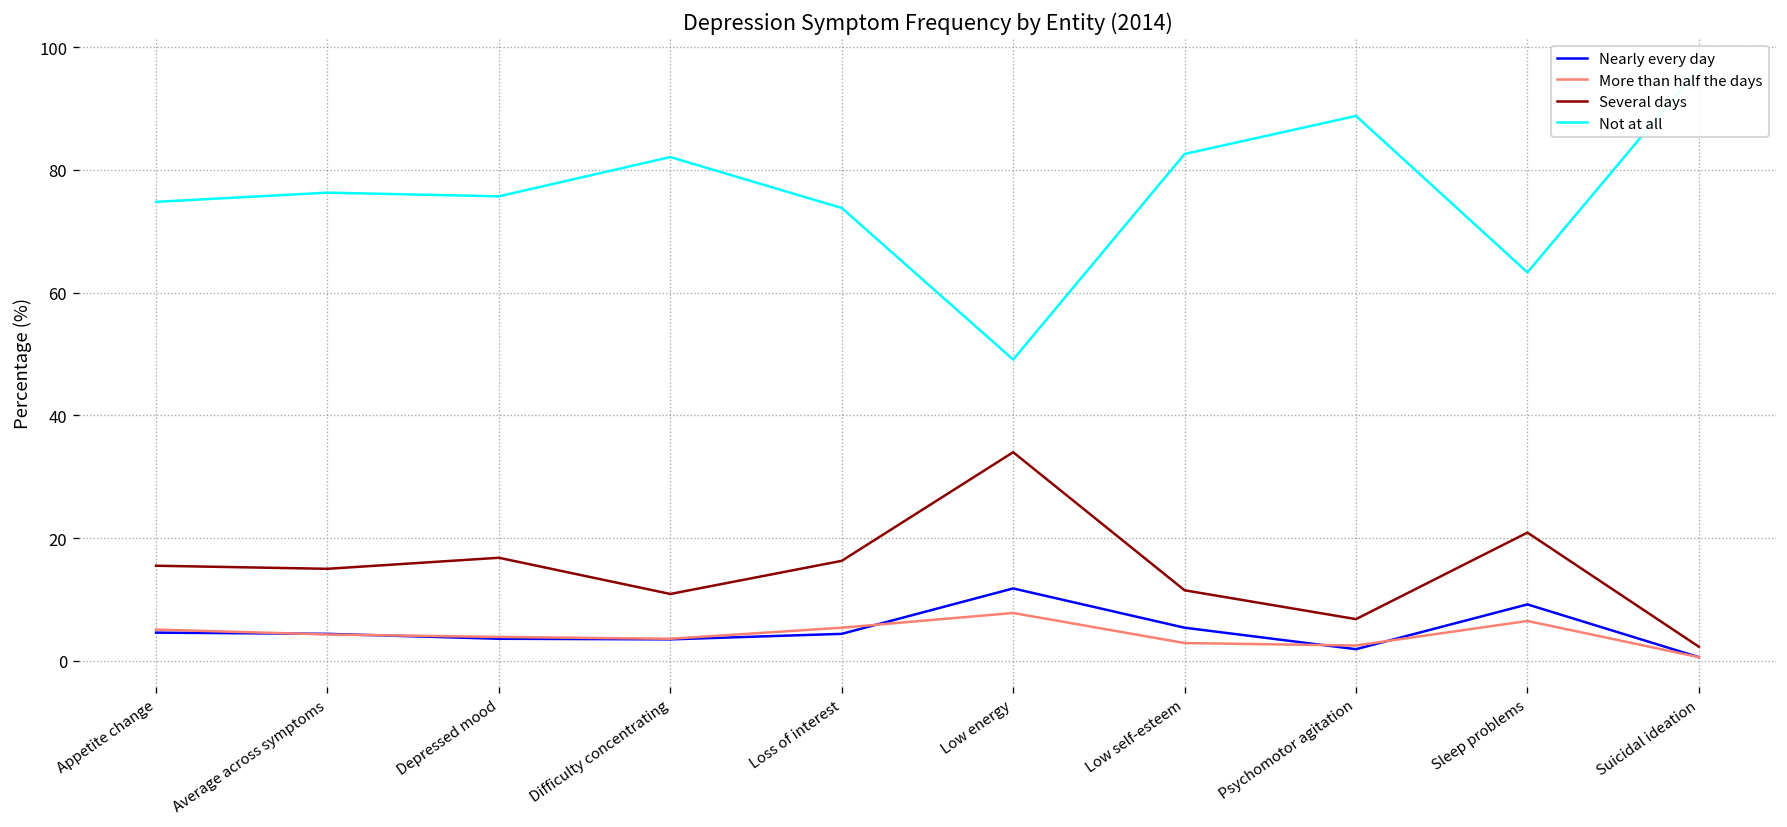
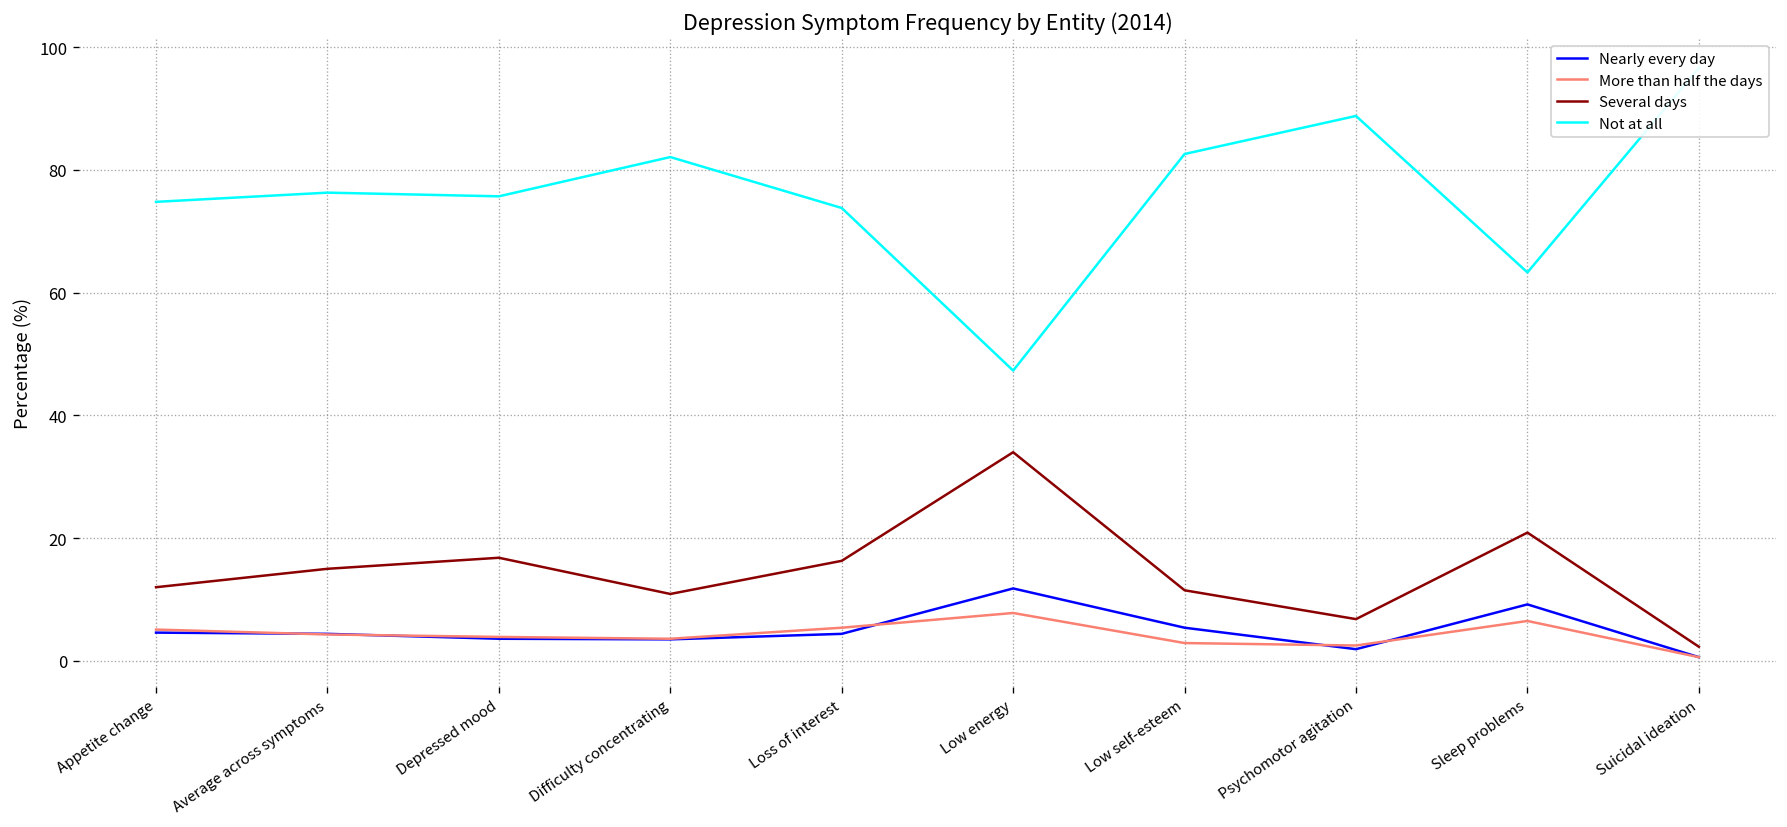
Several days, Appetite change: 16 -> 12
Not at all, Low energy: 49 -> 47
